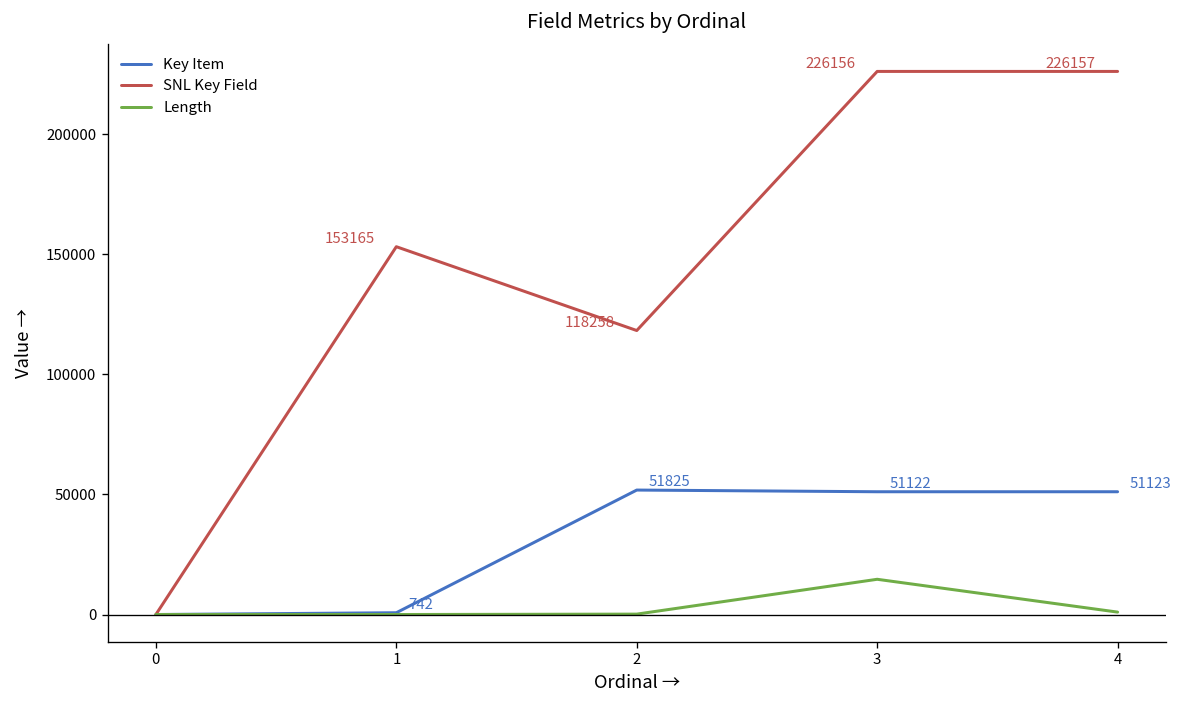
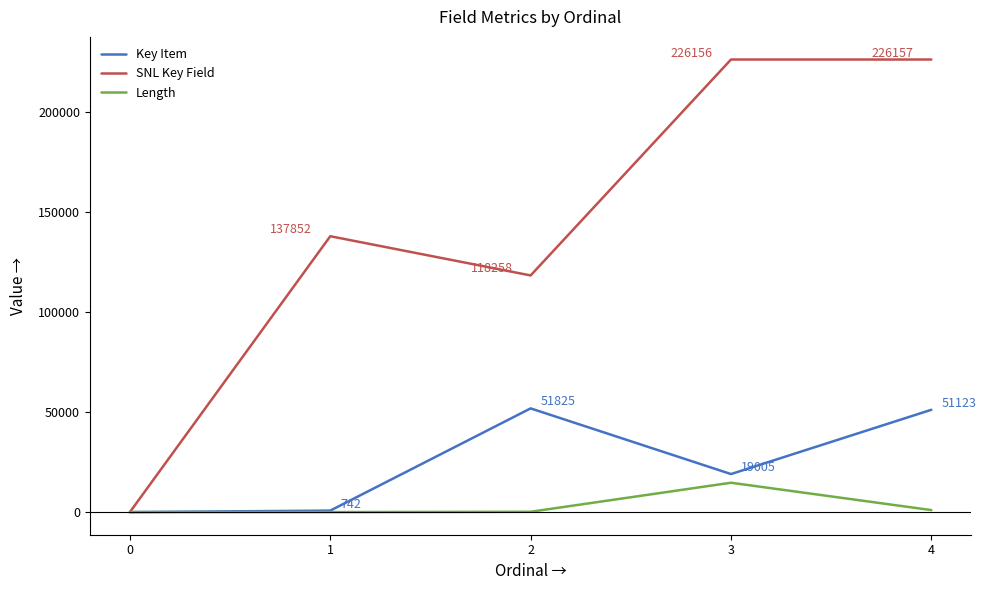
SNL Key Field, 1: 153165 -> 137852
Key Item, 3: 51122 -> 19005
